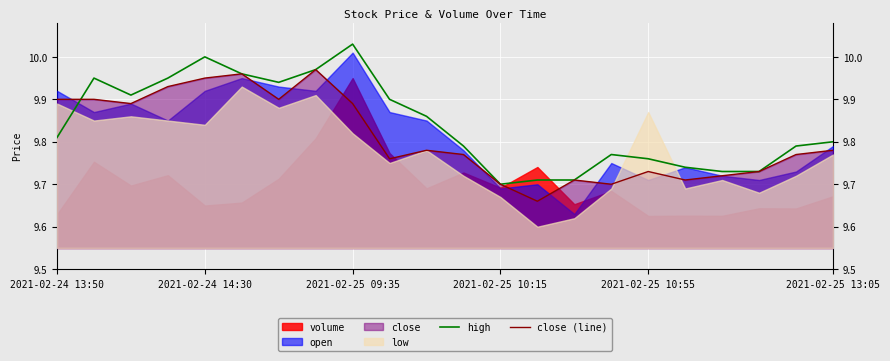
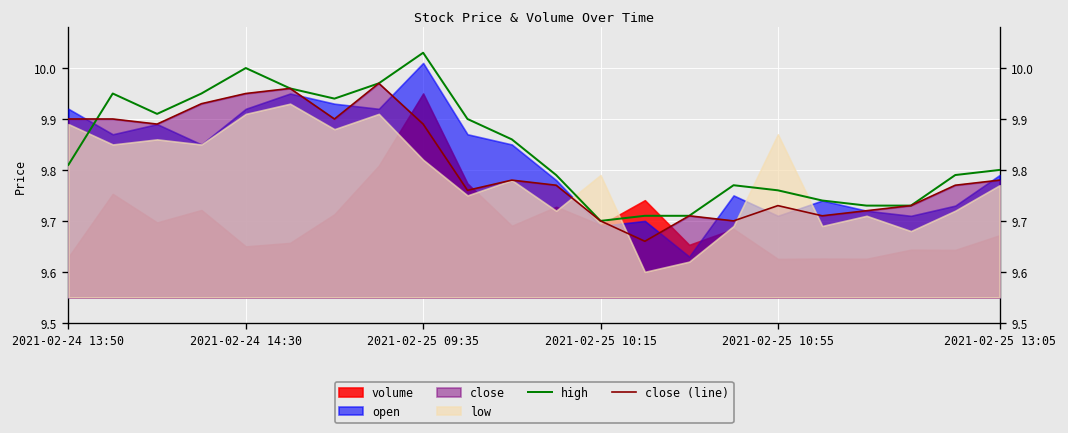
low, 2021-02-24 14:30: 9.84 -> 9.91
low, 2021-02-25 10:15: 9.67 -> 9.79
